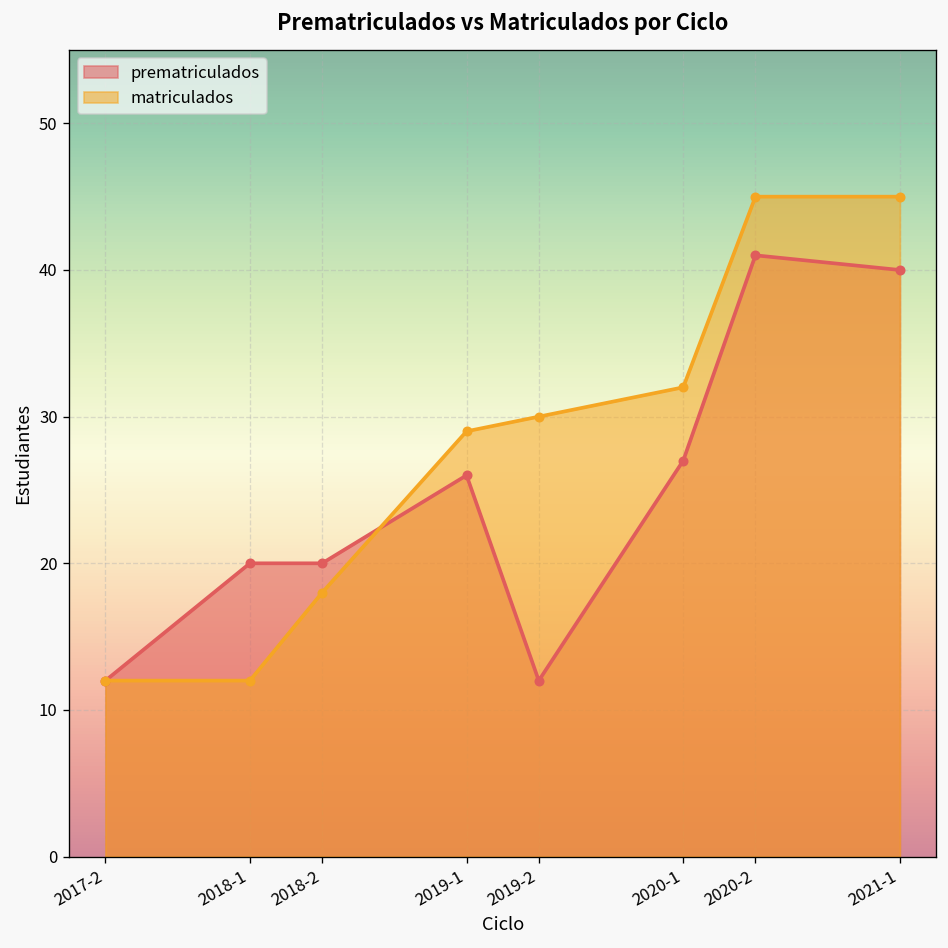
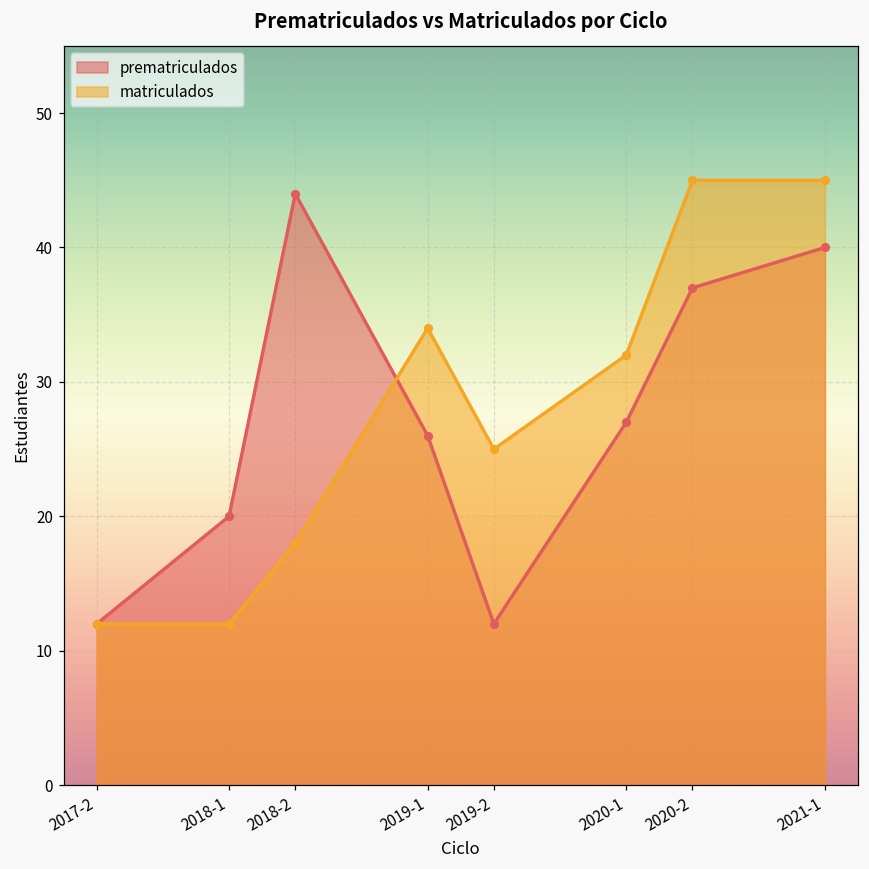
prematriculados, 2018-2: 20 -> 44
matriculados, 2019-1: 29 -> 34
matriculados, 2019-2: 30 -> 25
prematriculados, 2020-2: 41 -> 37
